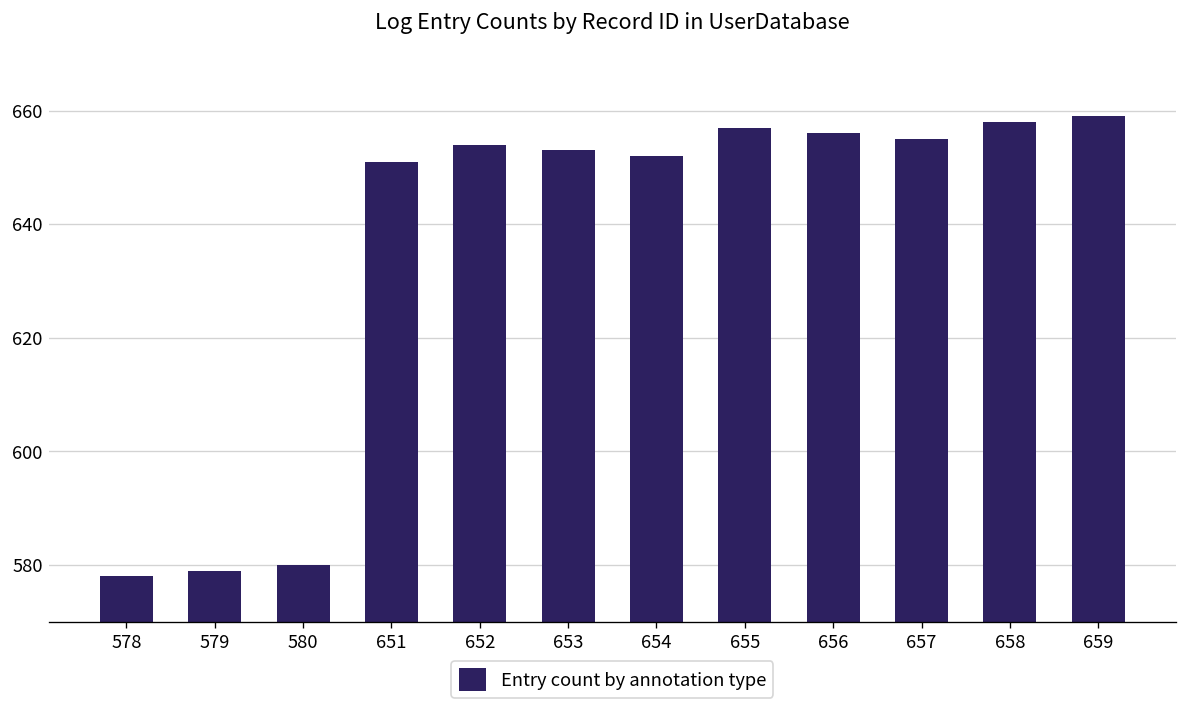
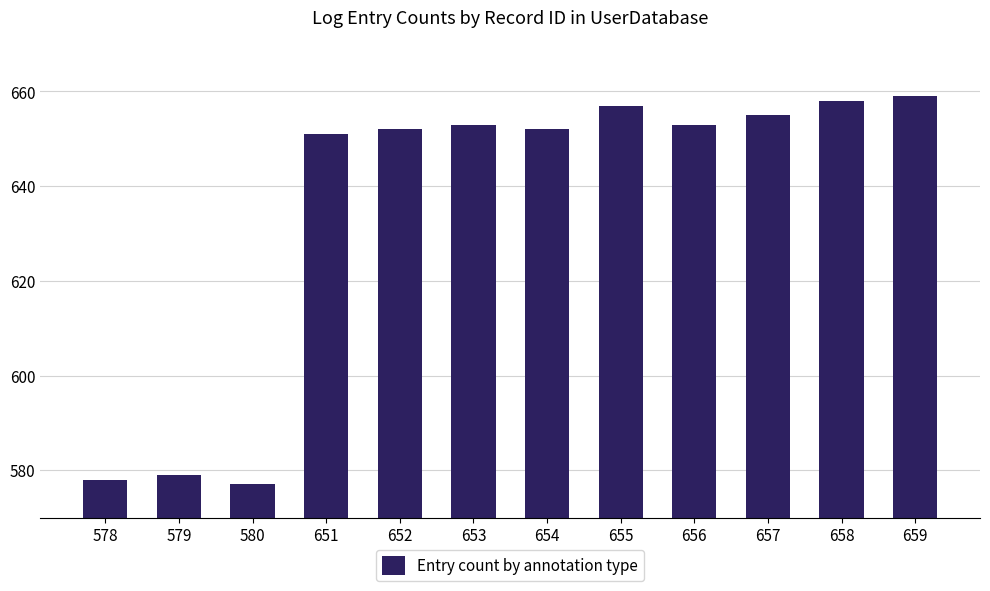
580: 580 -> 577
652: 654 -> 652
656: 656 -> 653
